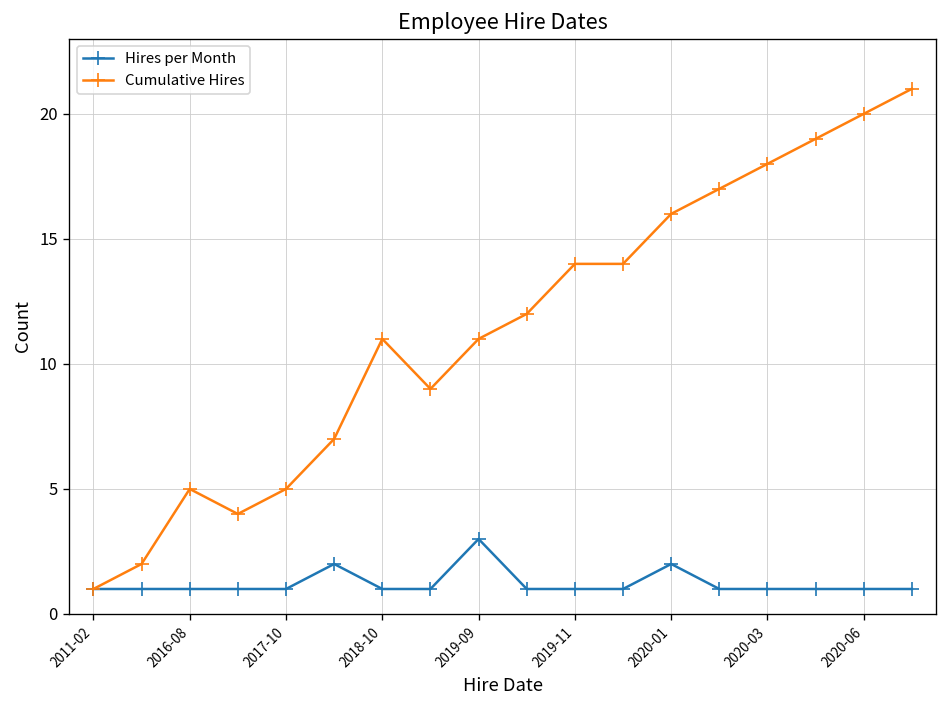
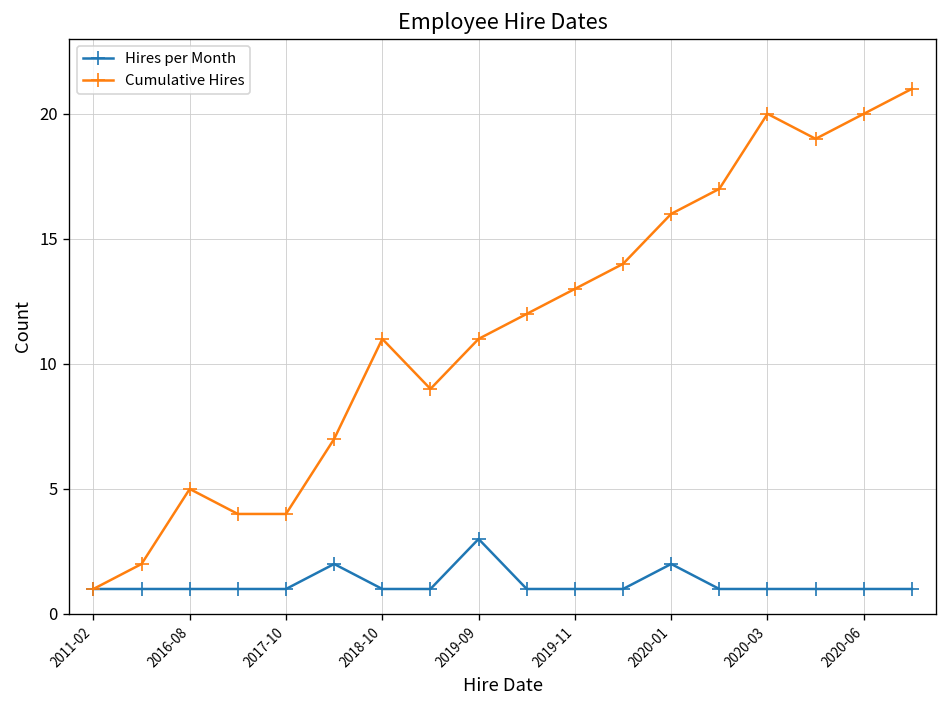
Cumulative Hires, 2017-10: 5 -> 4
Cumulative Hires, 2019-11: 14 -> 13
Cumulative Hires, 2020-03: 18 -> 20
